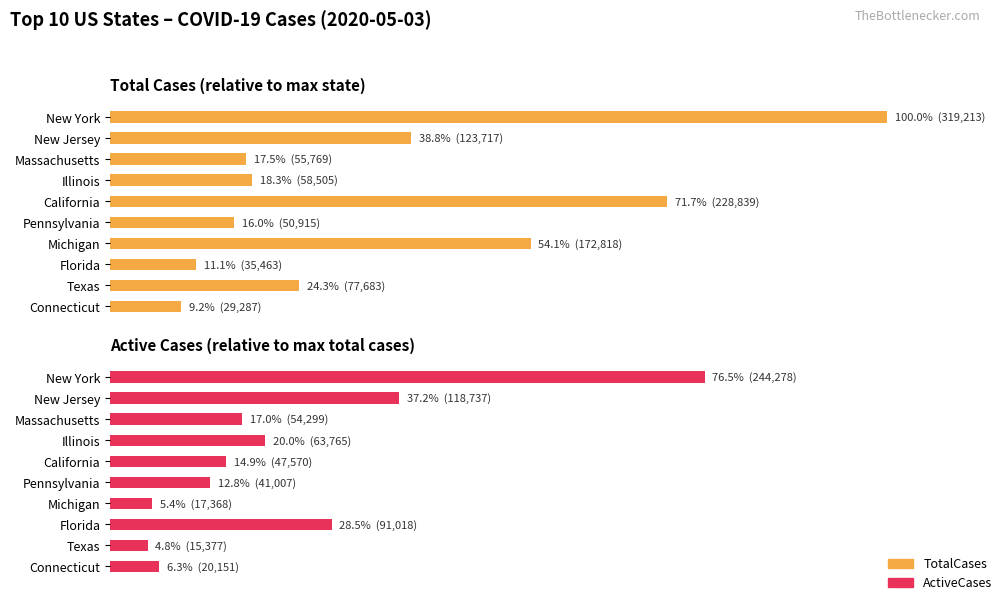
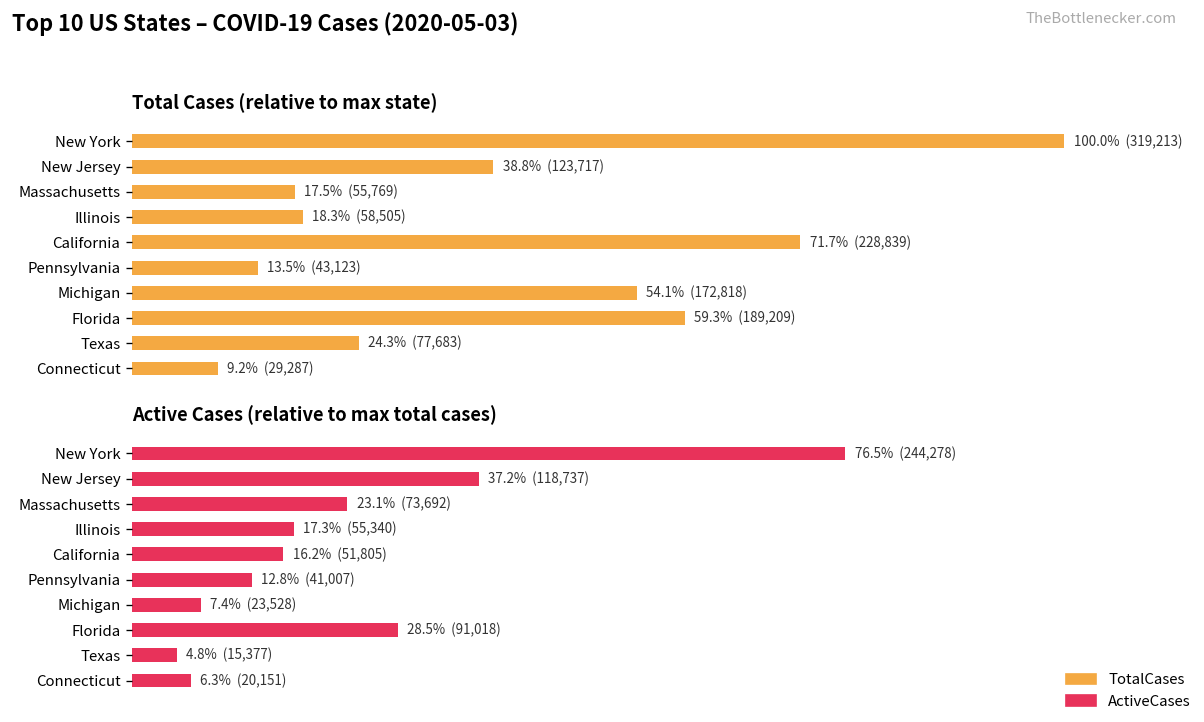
Total Cases (relative to max state), Pennsylvania: 16.0% (50,915) -> 13.5% (43,123)
Total Cases (relative to max state), Florida: 11.1% (35,463) -> 59.3% (189,209)
Active Cases (relative to max total cases), Massachusetts: 17.0% (54,299) -> 23.1% (73,692)
Active Cases (relative to max total cases), Illinois: 20.0% (63,765) -> 17.3% (55,340)
Active Cases (relative to max total cases), California: 14.9% (47,570) -> 16.2% (51,805)
Active Cases (relative to max total cases), Michigan: 5.4% (17,368) -> 7.4% (23,528)
